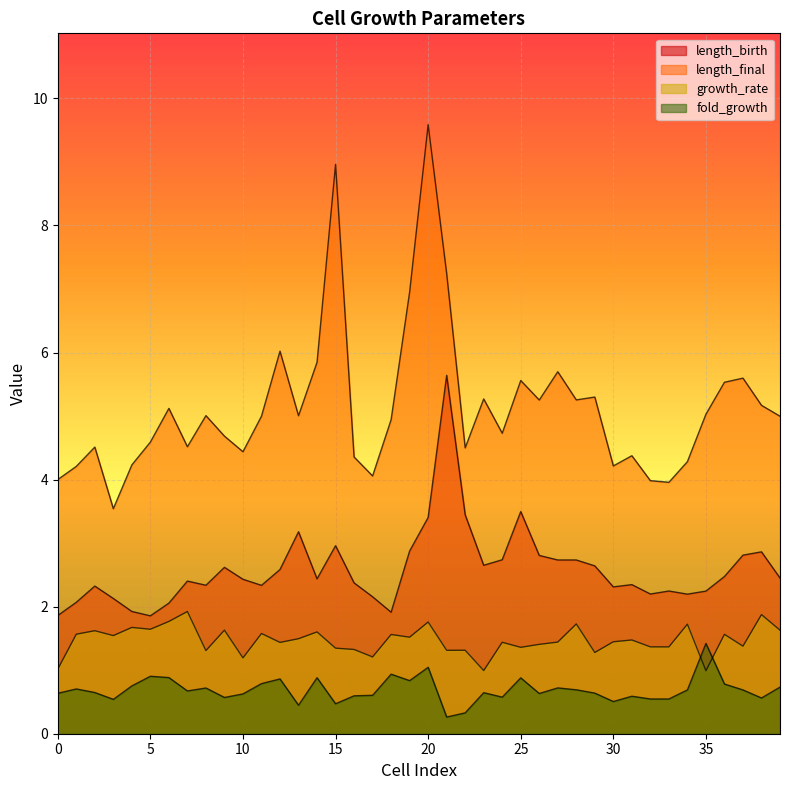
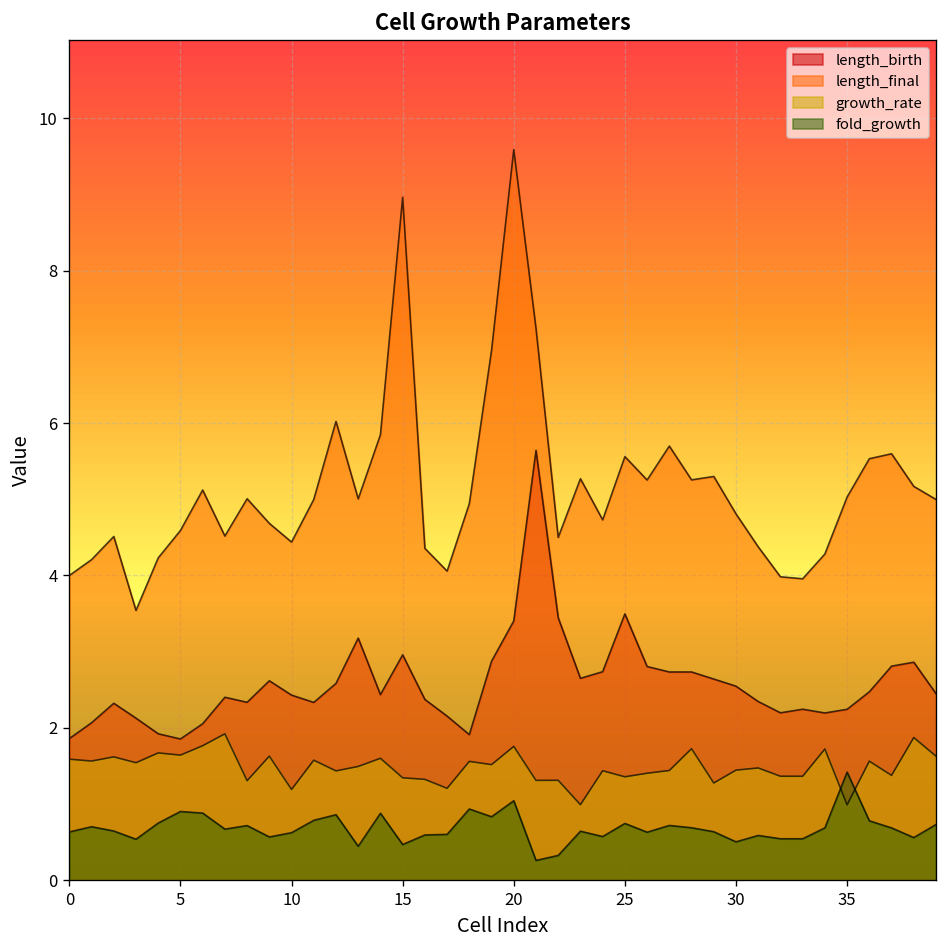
growth_rate, 0: 1.0 -> 1.6
fold_growth, 25: 0.9 -> 0.7
length_birth, 30: 2.3 -> 2.5
length_final, 30: 4.2 -> 4.8
